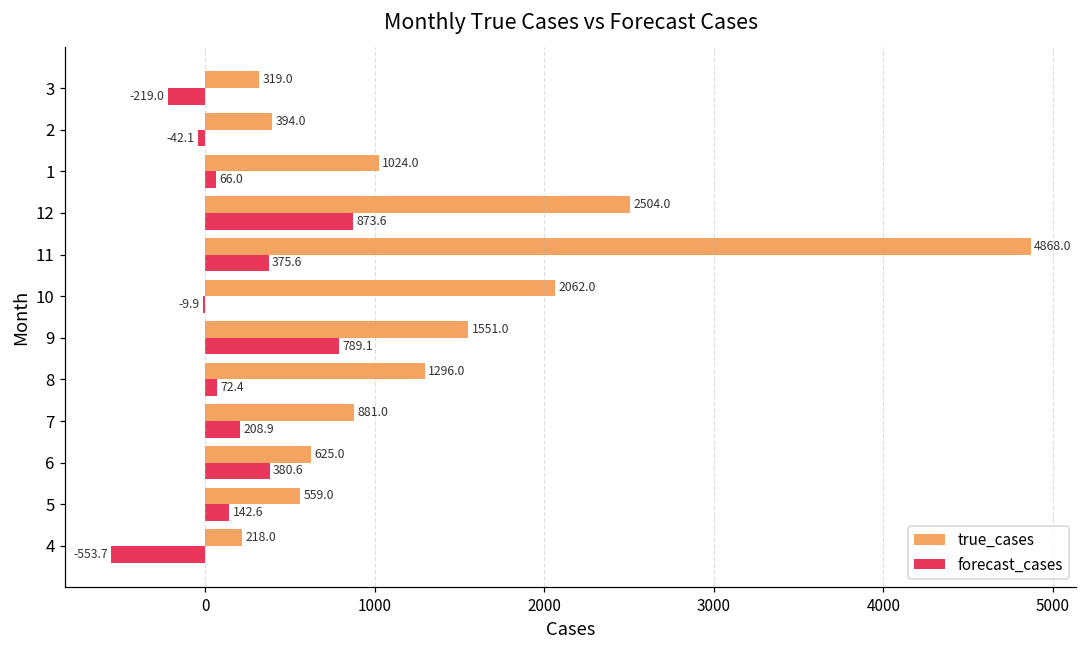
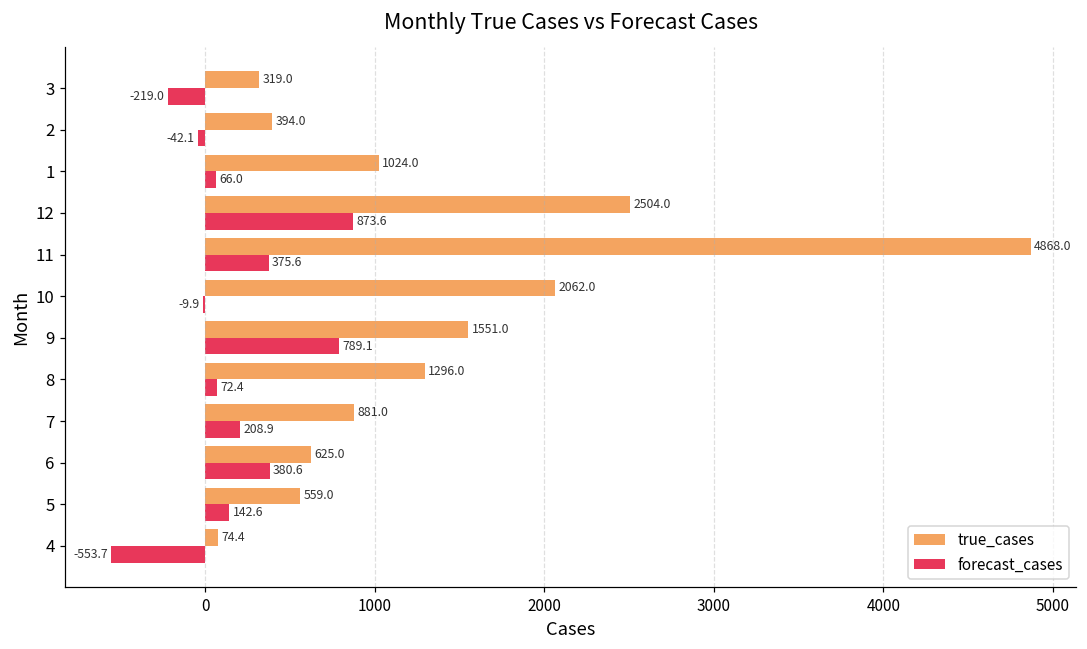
true_cases, 4: 218.0 -> 74.4
